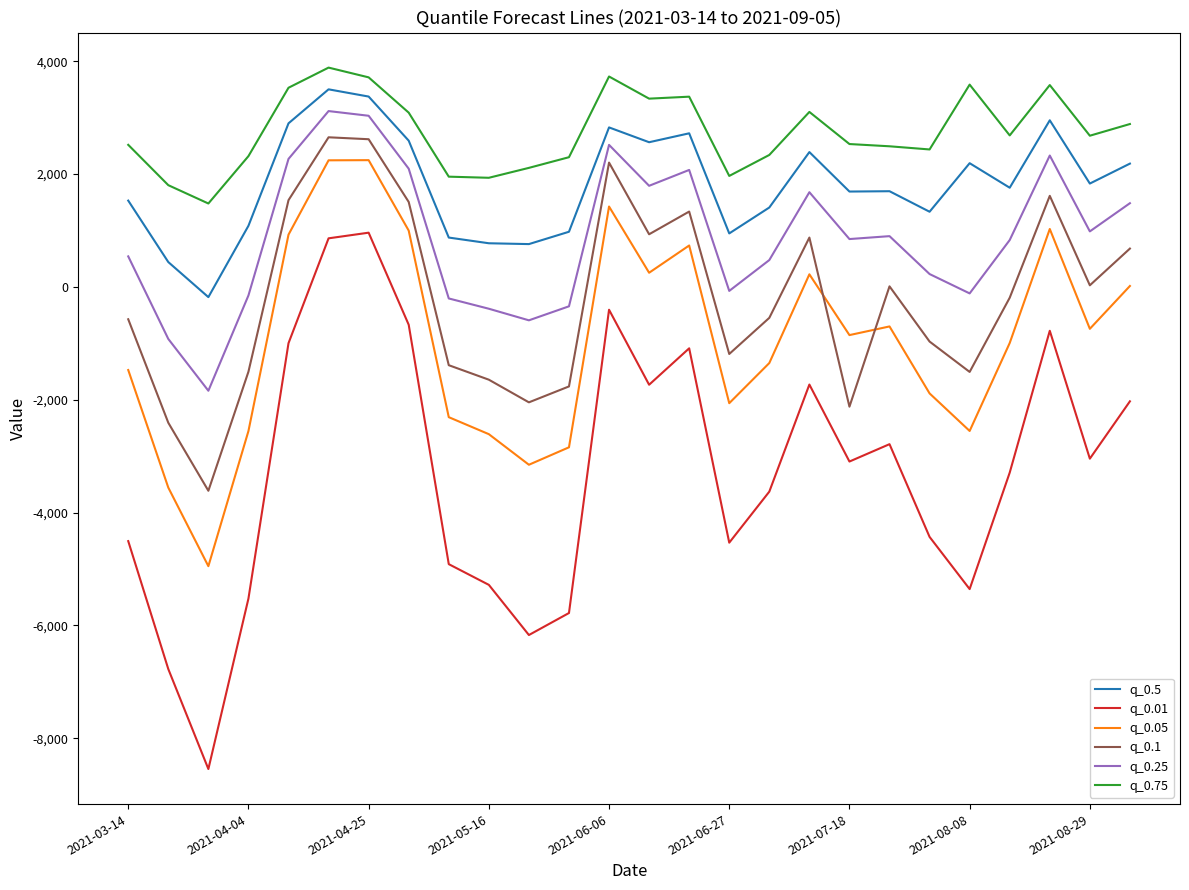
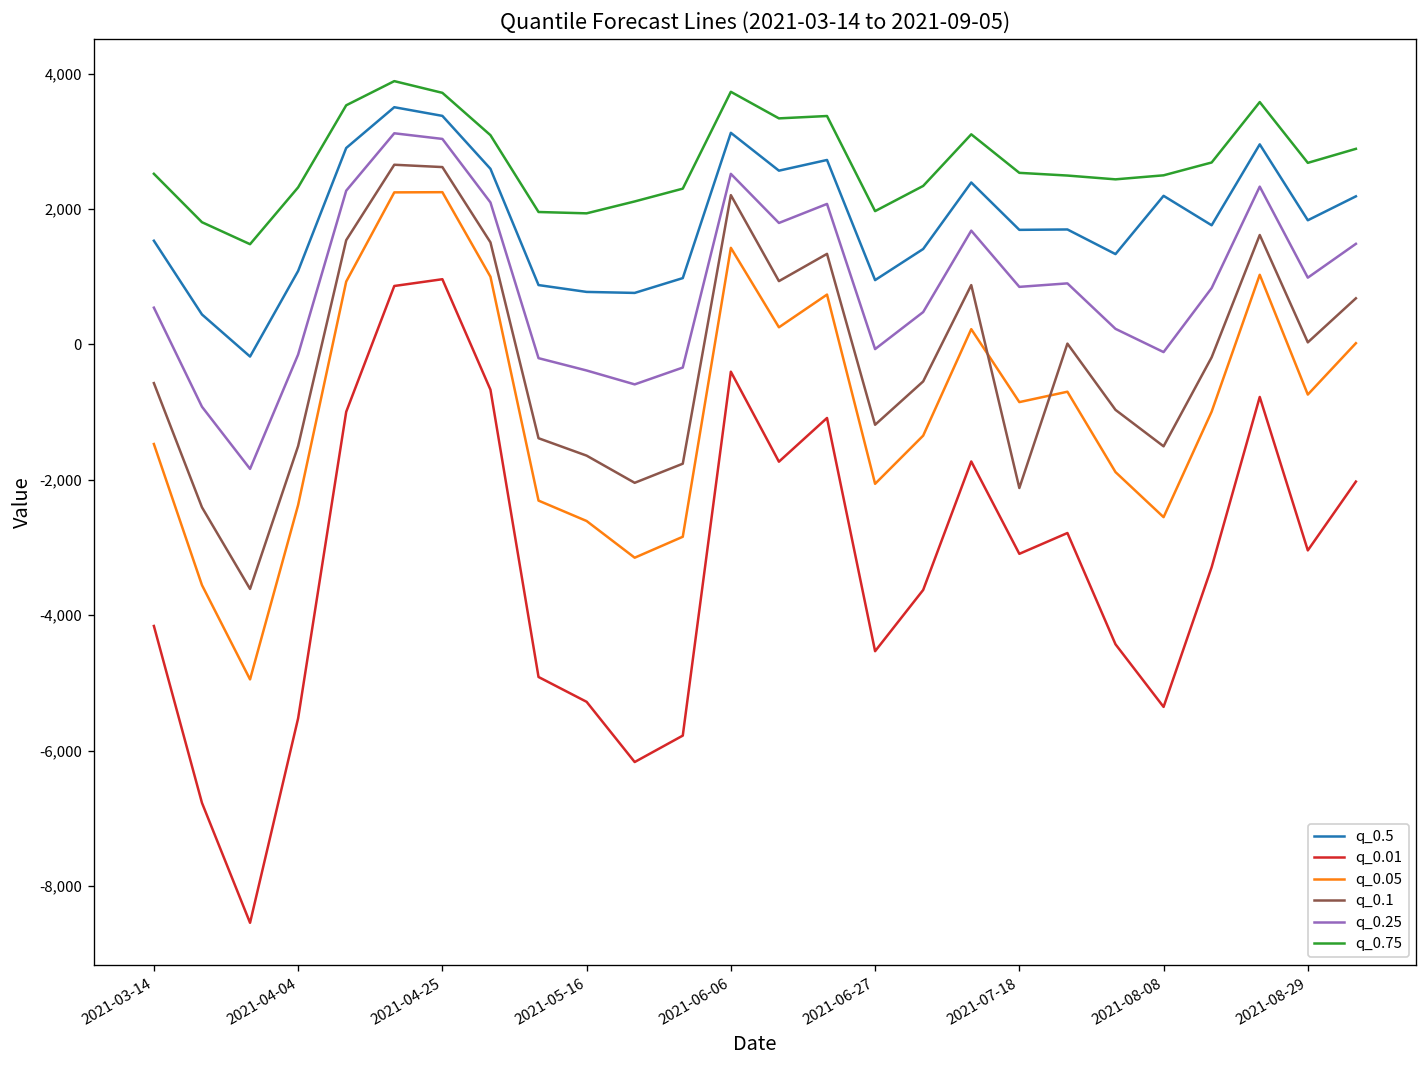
q_0.01, 2021-03-14: -4,500 -> -4,200
q_0.05, 2021-04-04: -2,600 -> -2,400
q_0.5, 2021-06-06: 2,800 -> 3,100
q_0.75, 2021-08-08: 3,600 -> 2,500
